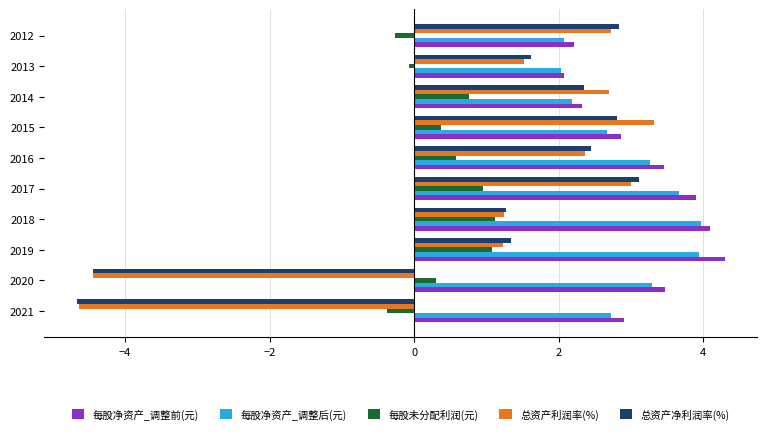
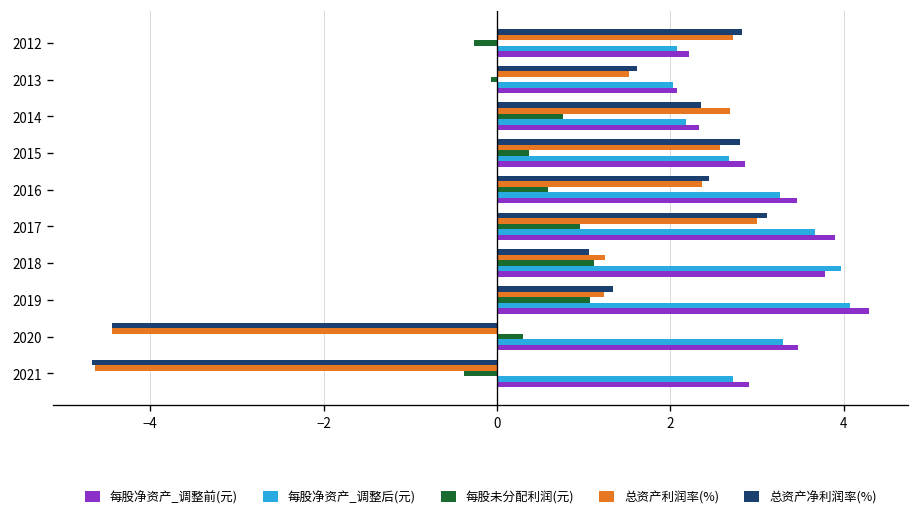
总资产利润率(%), 2015: 3.3 -> 2.6
总资产净利润率(%), 2018: 1.3 -> 1.1
每股净资产_调整前(元), 2018: 4.1 -> 3.8
每股净资产_调整后(元), 2019: 3.9 -> 4.1
